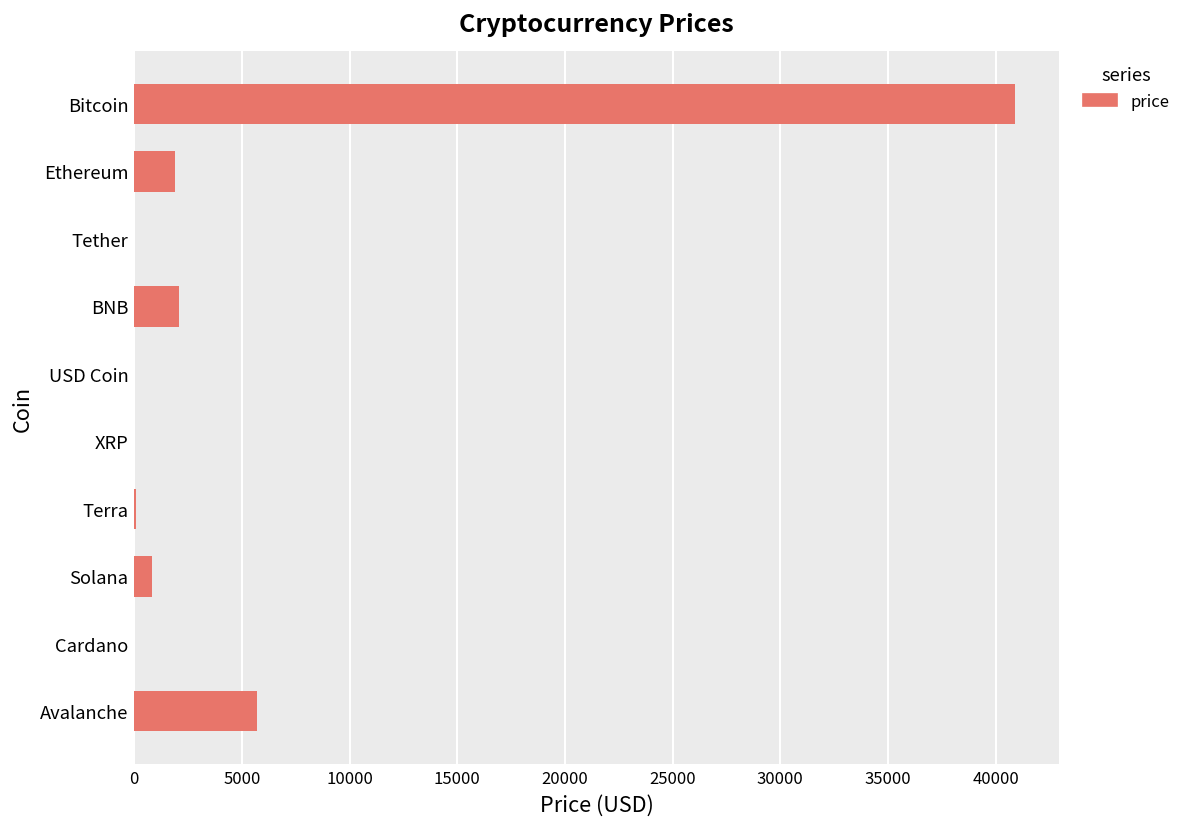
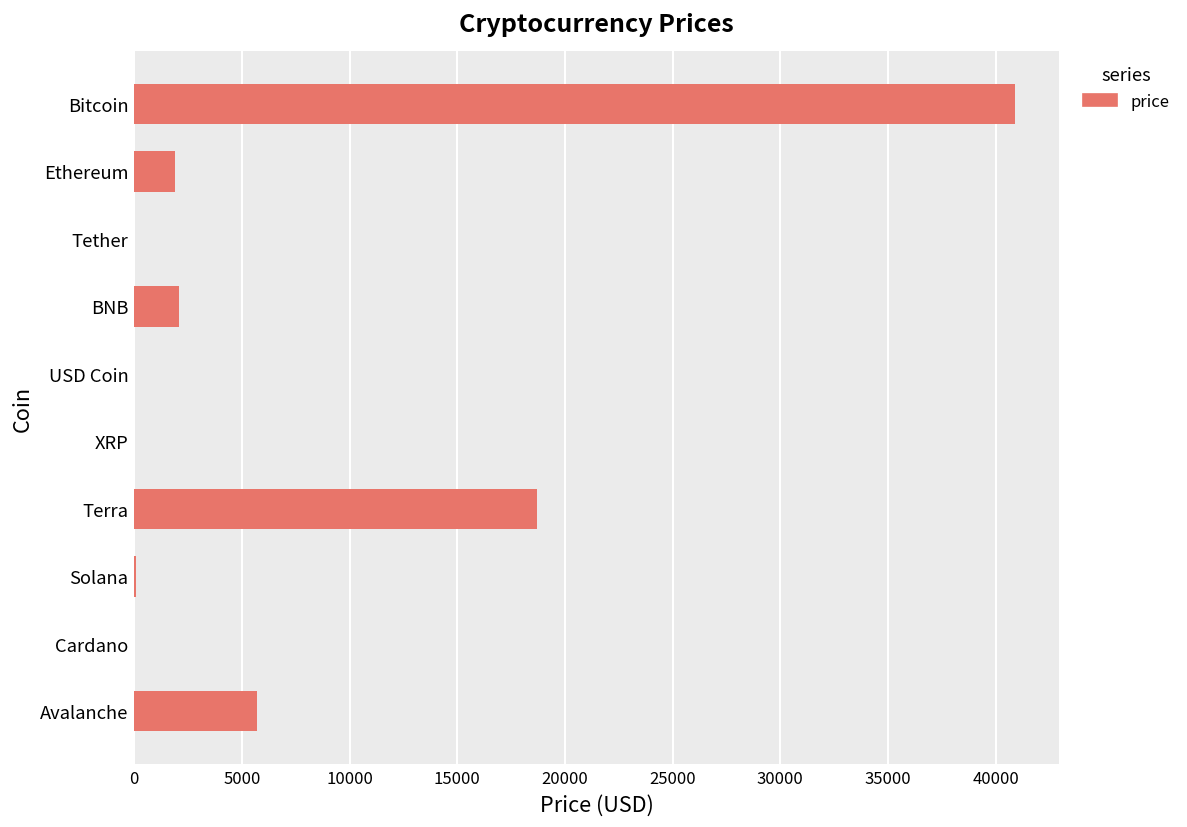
Terra: 100 -> 18700
Solana: 800 -> 100
